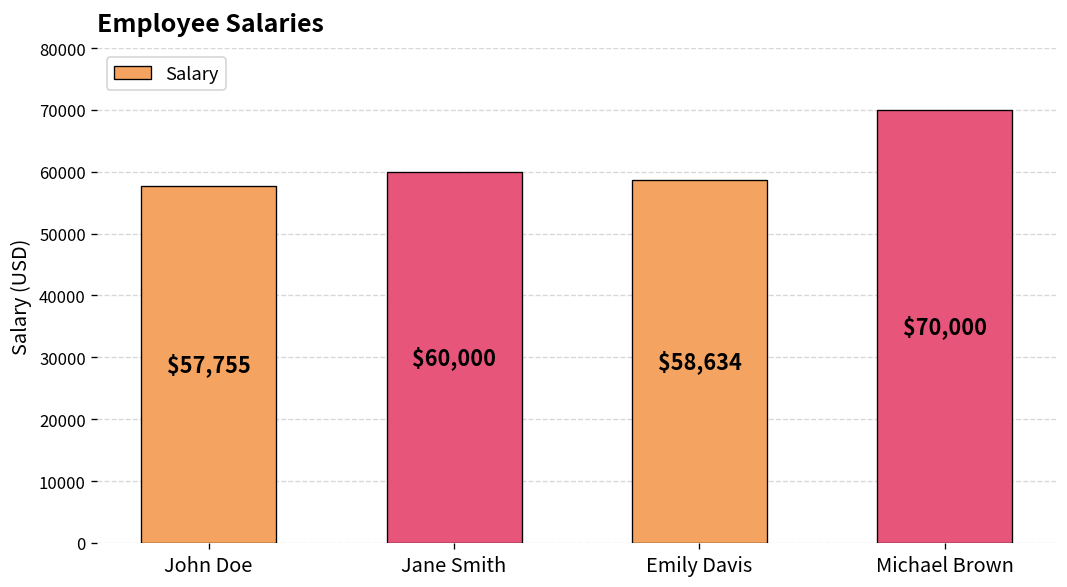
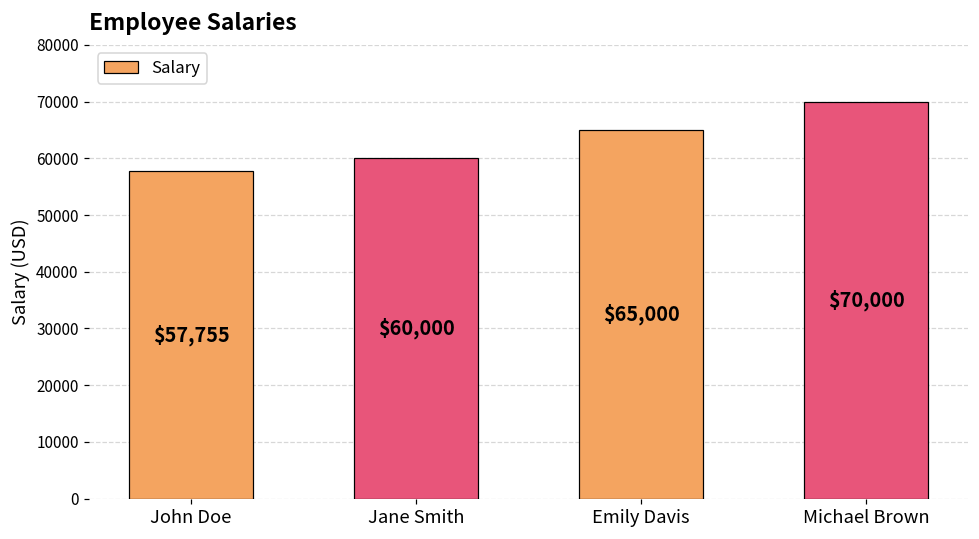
Emily Davis: $58,634 -> $65,000
